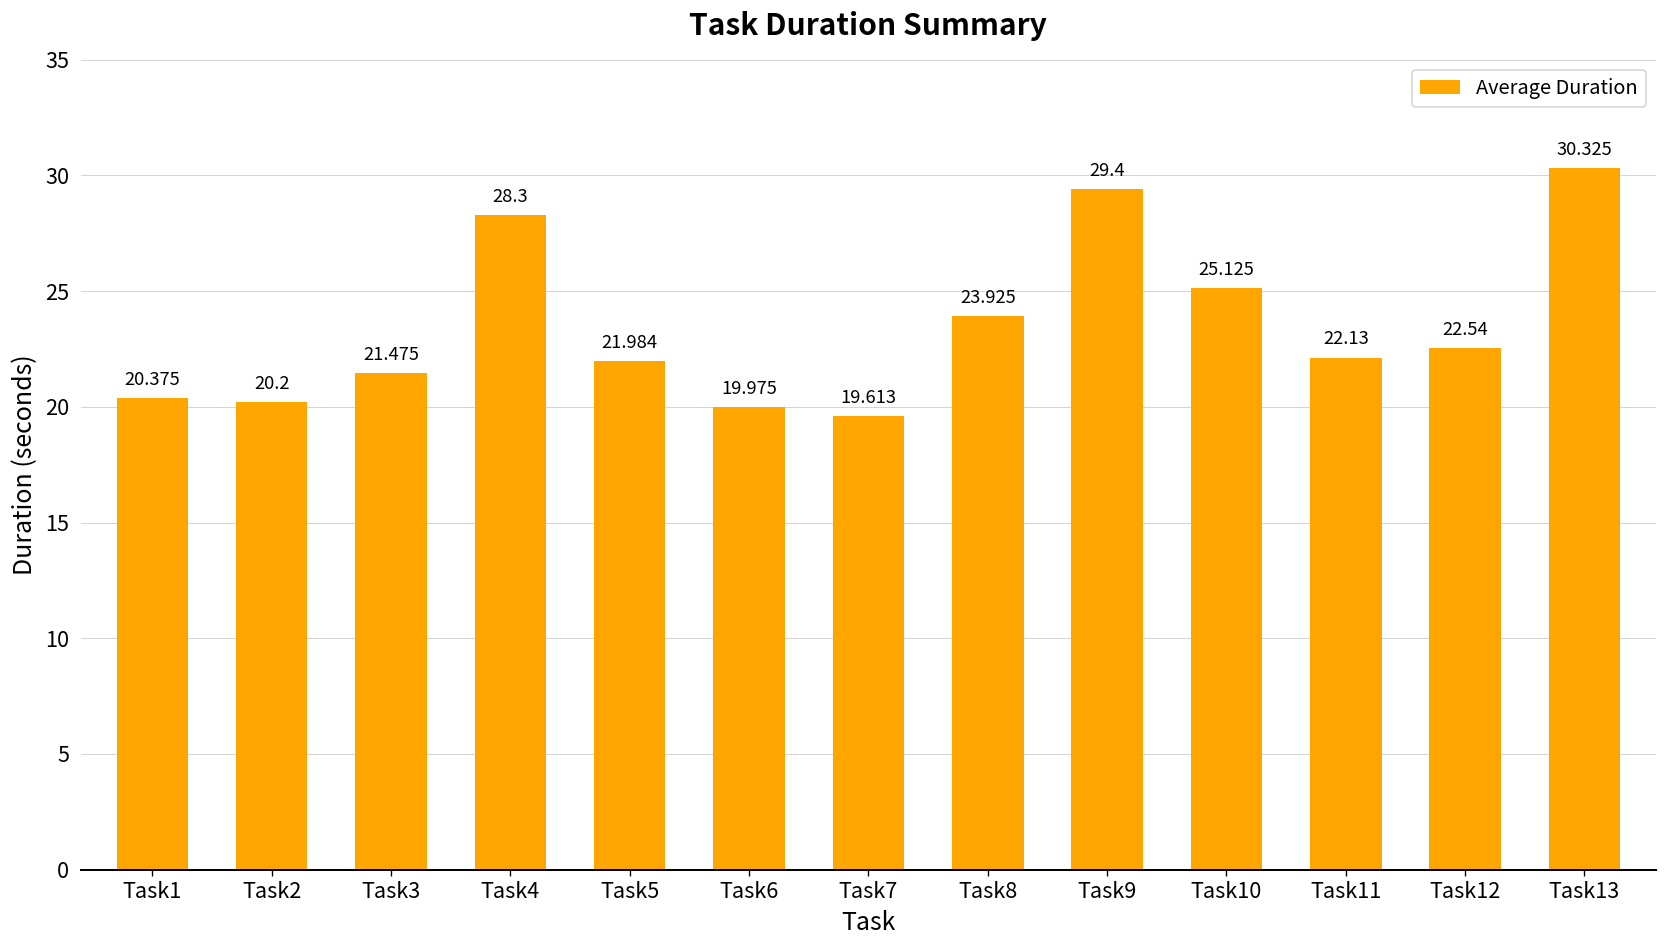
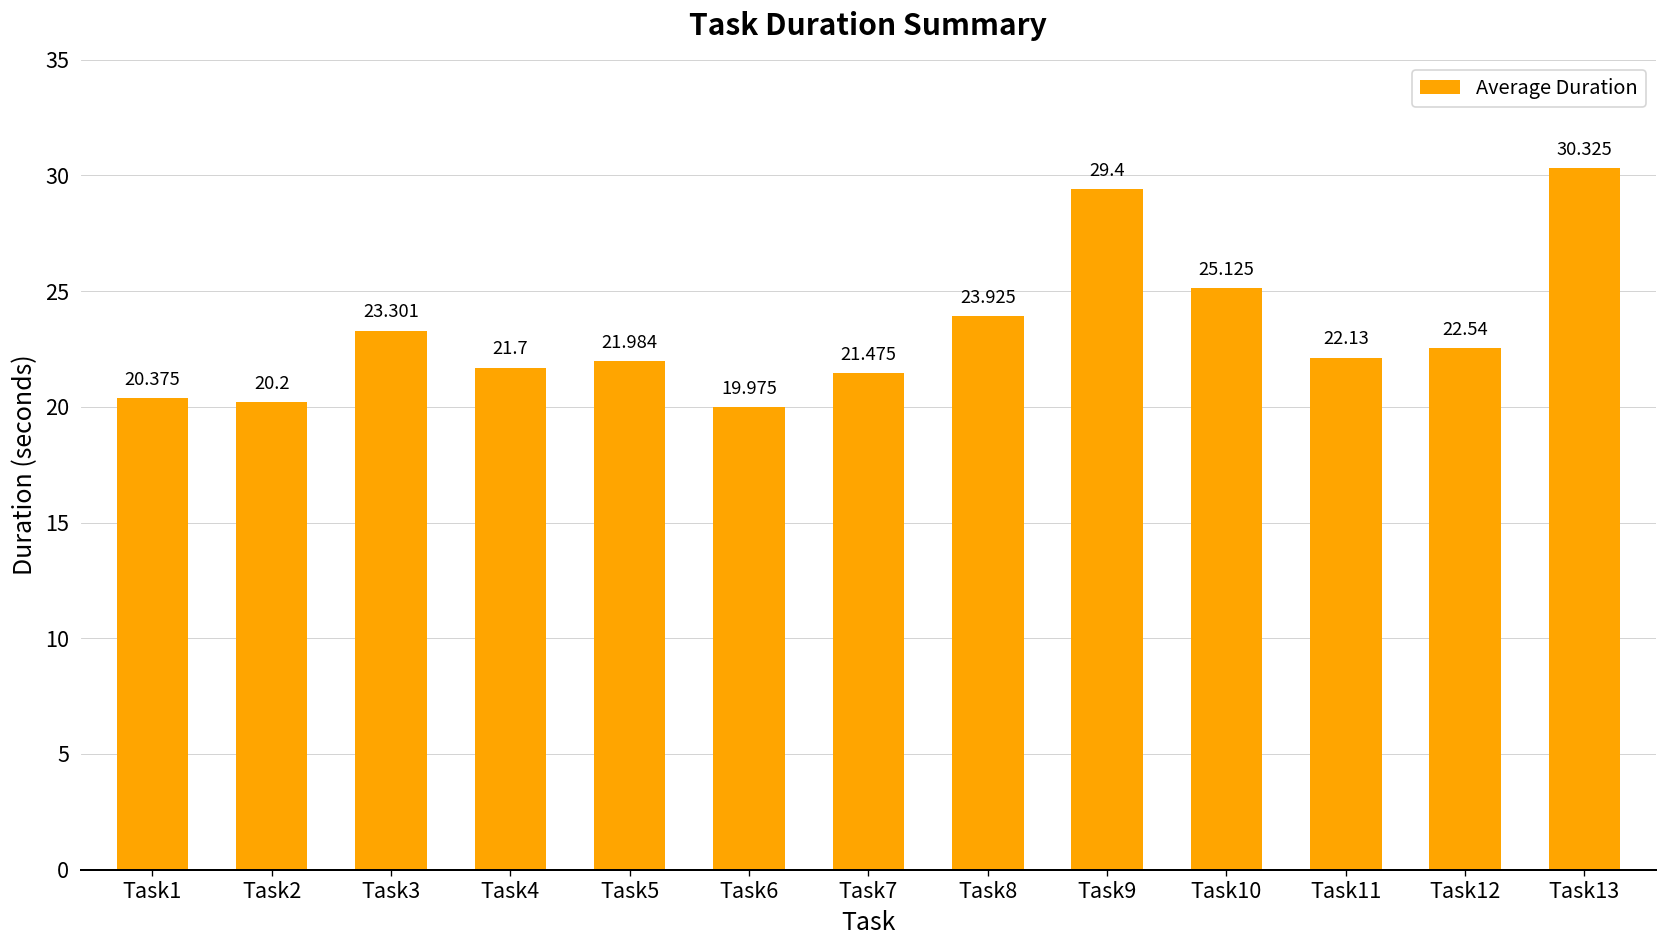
Task3: 21.475 -> 23.301
Task4: 28.3 -> 21.7
Task7: 19.613 -> 21.475
